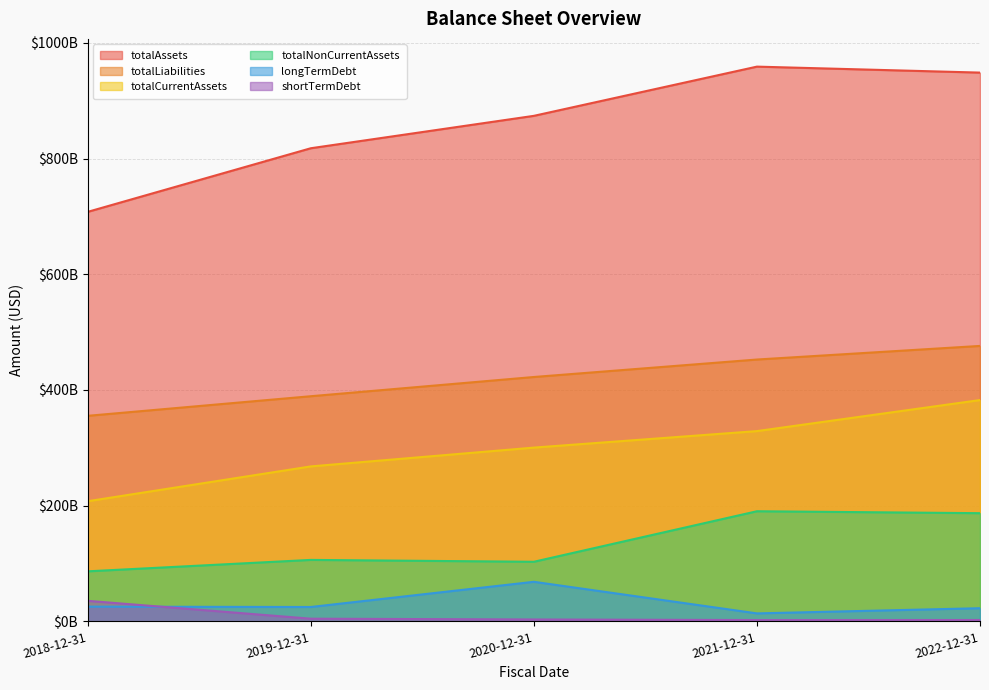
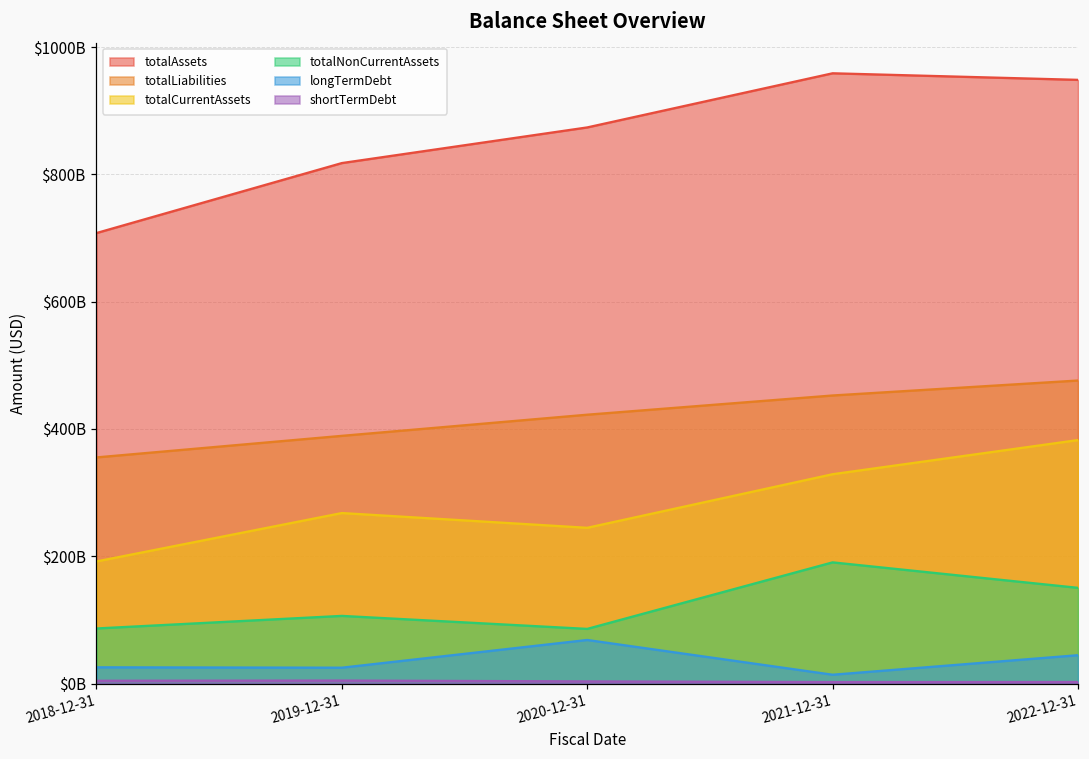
totalCurrentAssets, 2018-12-31: $210000000000 -> $190000000000
shortTermDebt, 2018-12-31: $40000000000 -> $0
totalCurrentAssets, 2020-12-31: $300000000000 -> $240000000000
totalNonCurrentAssets, 2020-12-31: $100000000000 -> $90000000000
totalNonCurrentAssets, 2022-12-31: $190000000000 -> $150000000000
longTermDebt, 2022-12-31: $20000000000 -> $40000000000
